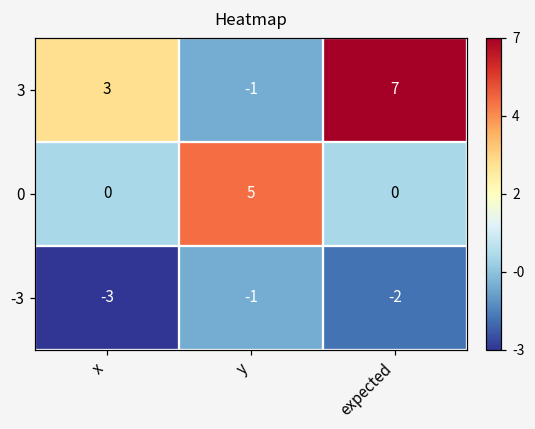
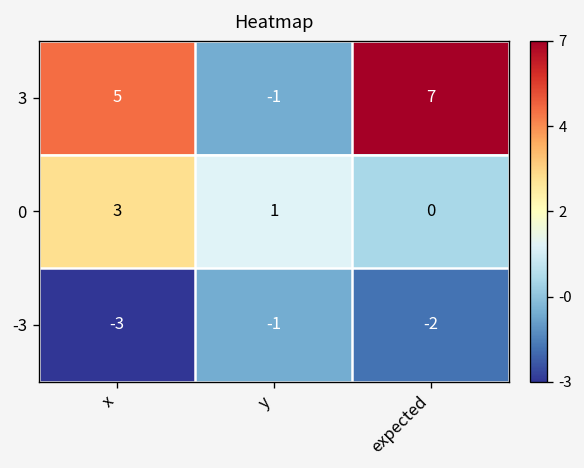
3, x: 3 -> 5
0, x: 0 -> 3
0, y: 5 -> 1
